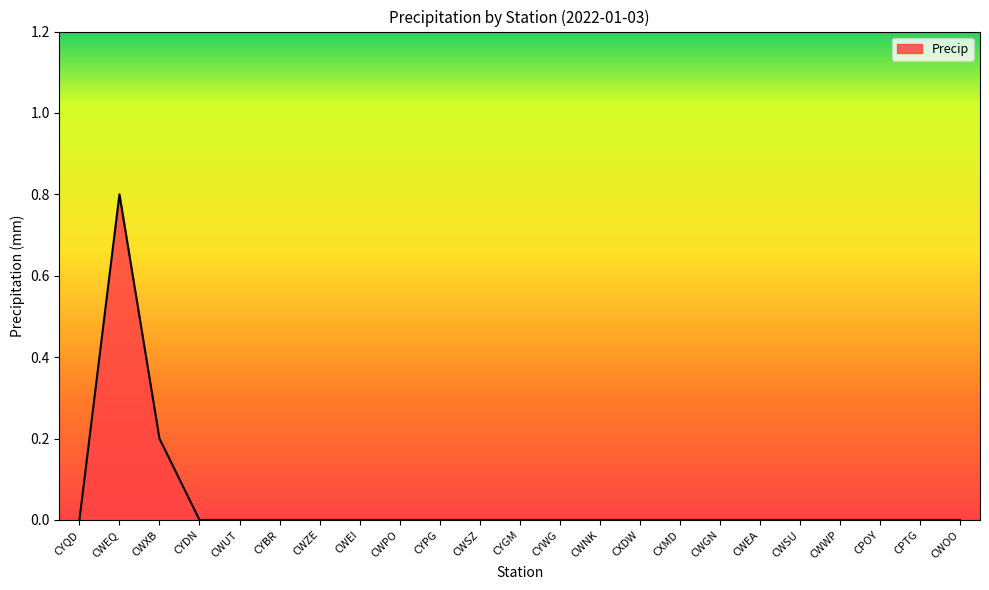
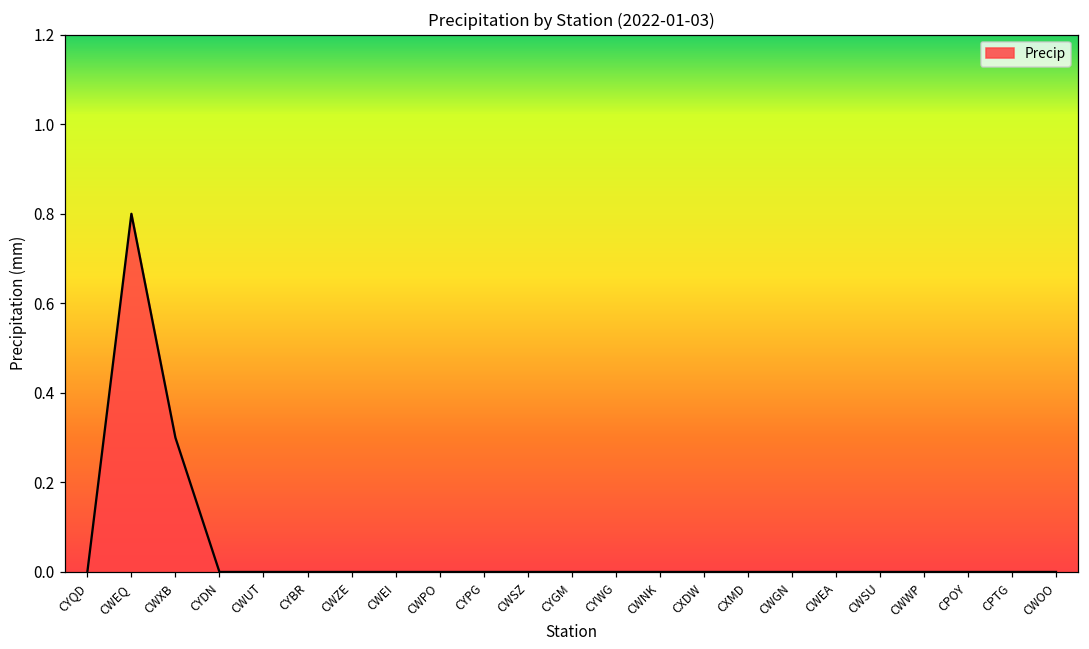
CWXB: 0.2 -> 0.3
